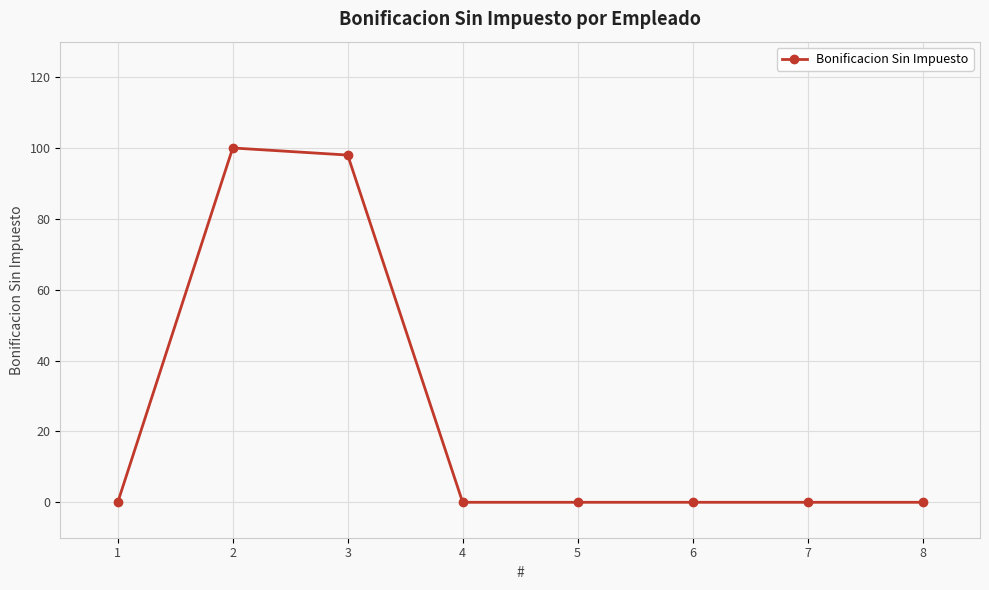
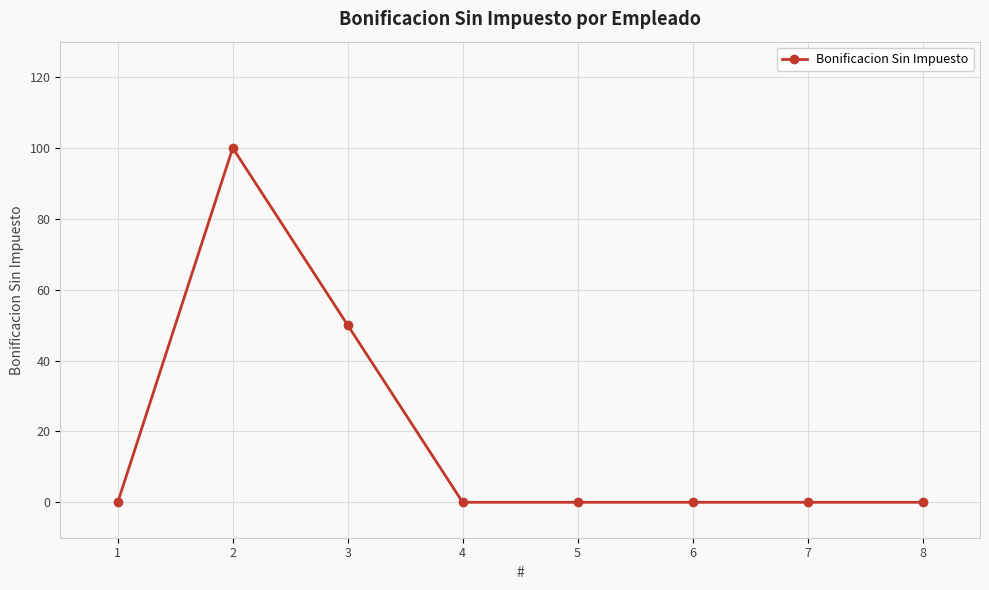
3: 98 -> 50
